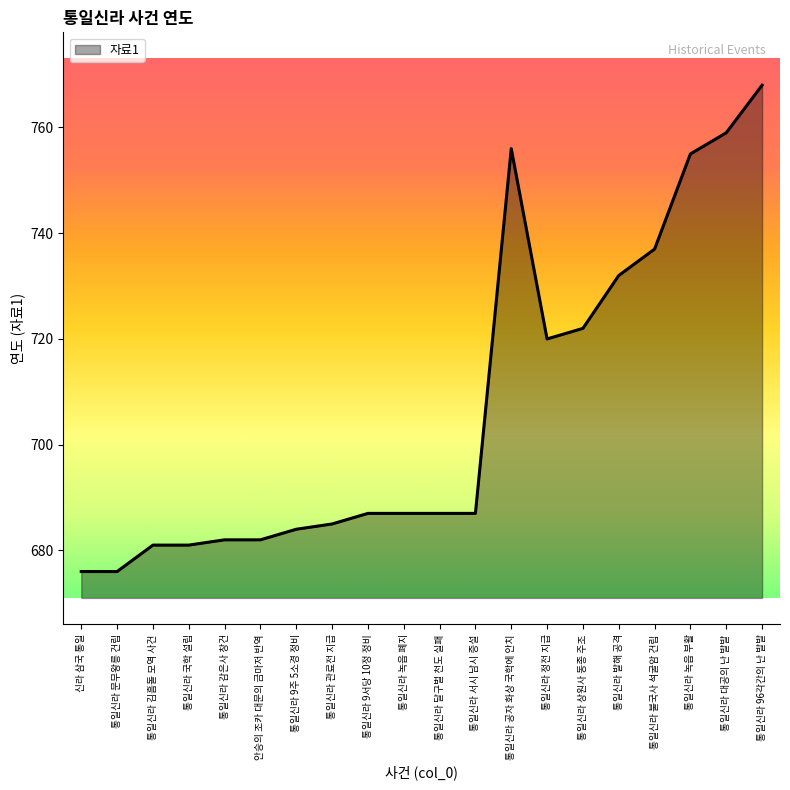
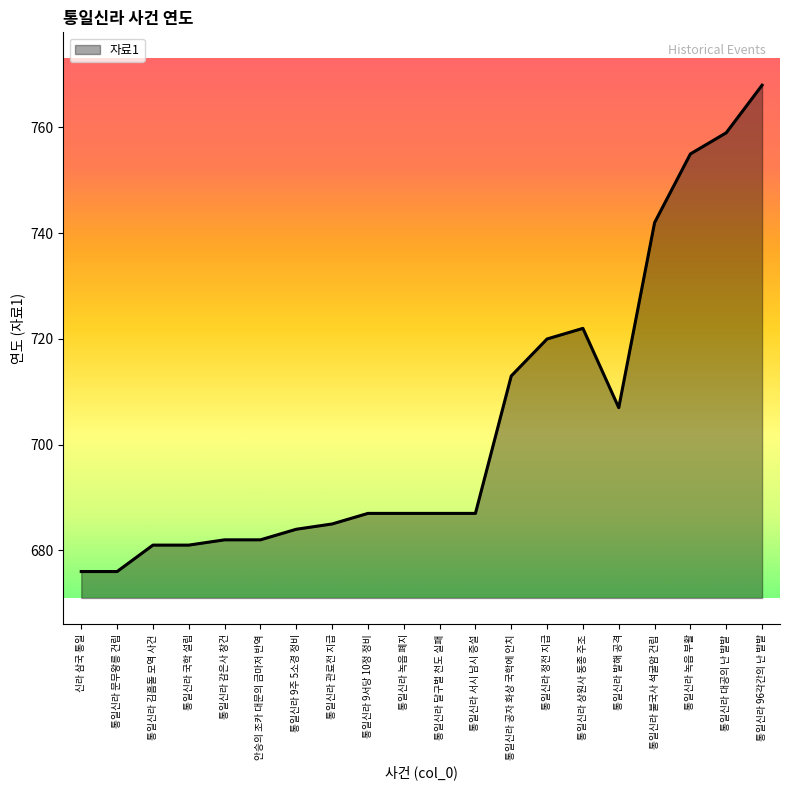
통일신라 공자 화상 국학에 안치: 756 -> 713
통일신라 발해 공격: 732 -> 707
통일신라 불국사 석굴암 건립: 737 -> 742
